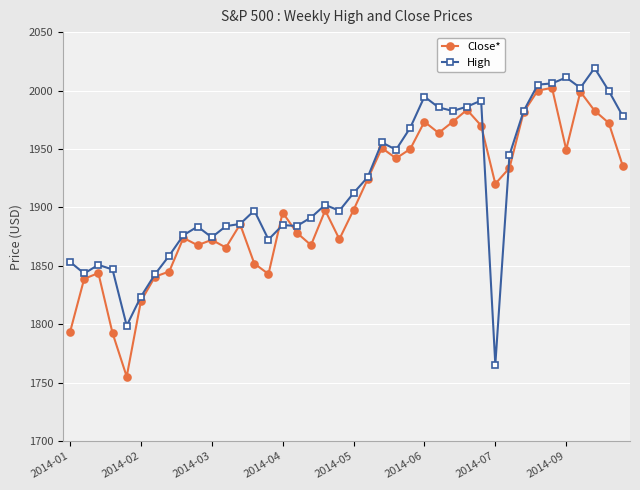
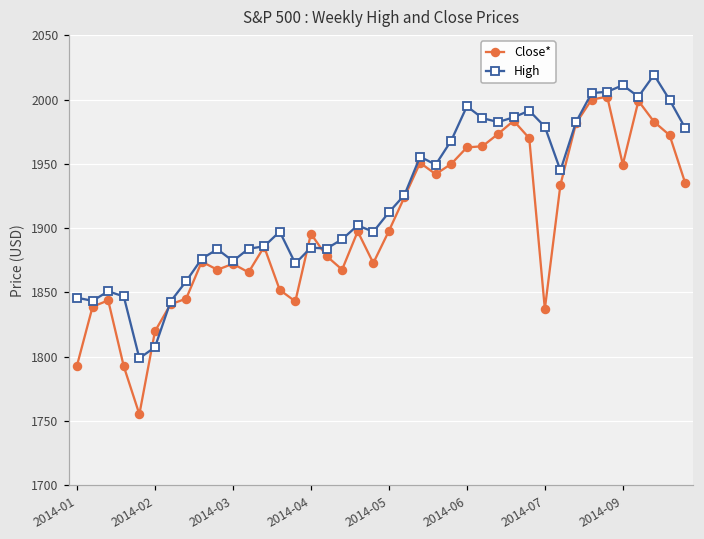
High, 2014-01: 1853 -> 1846
High, 2014-02: 1824 -> 1807
Close*, 2014-06: 1973 -> 1963
Close*, 2014-07: 1920 -> 1837
High, 2014-07: 1766 -> 1979
